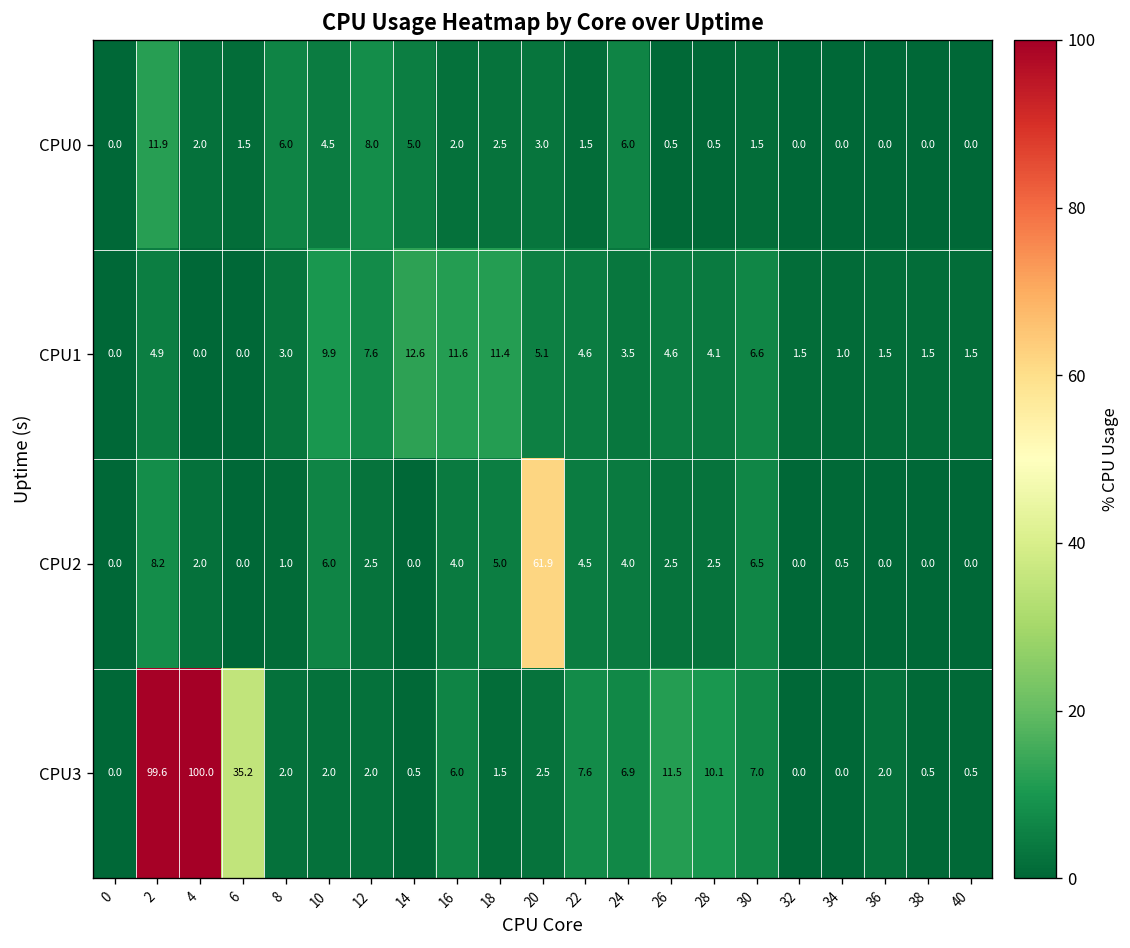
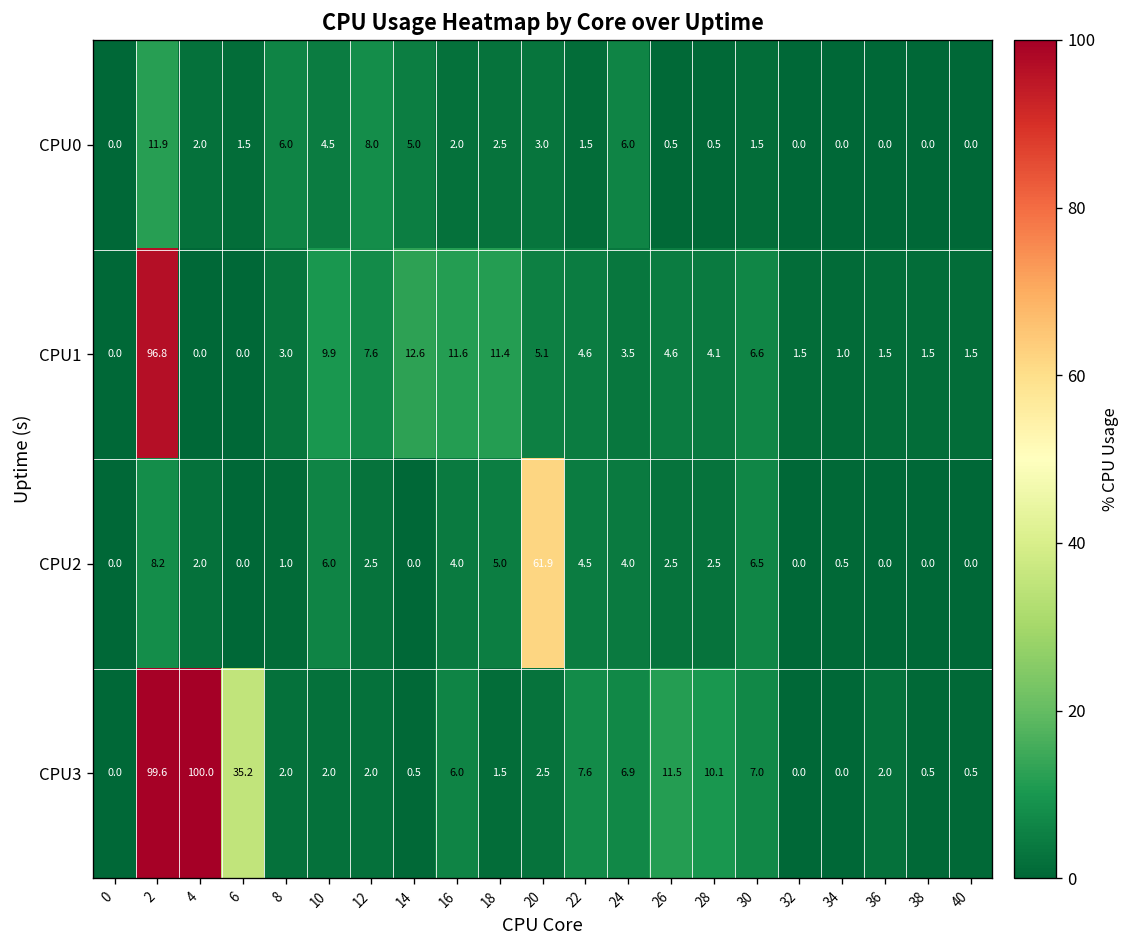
CPU1, 2: 4.9 -> 96.8
